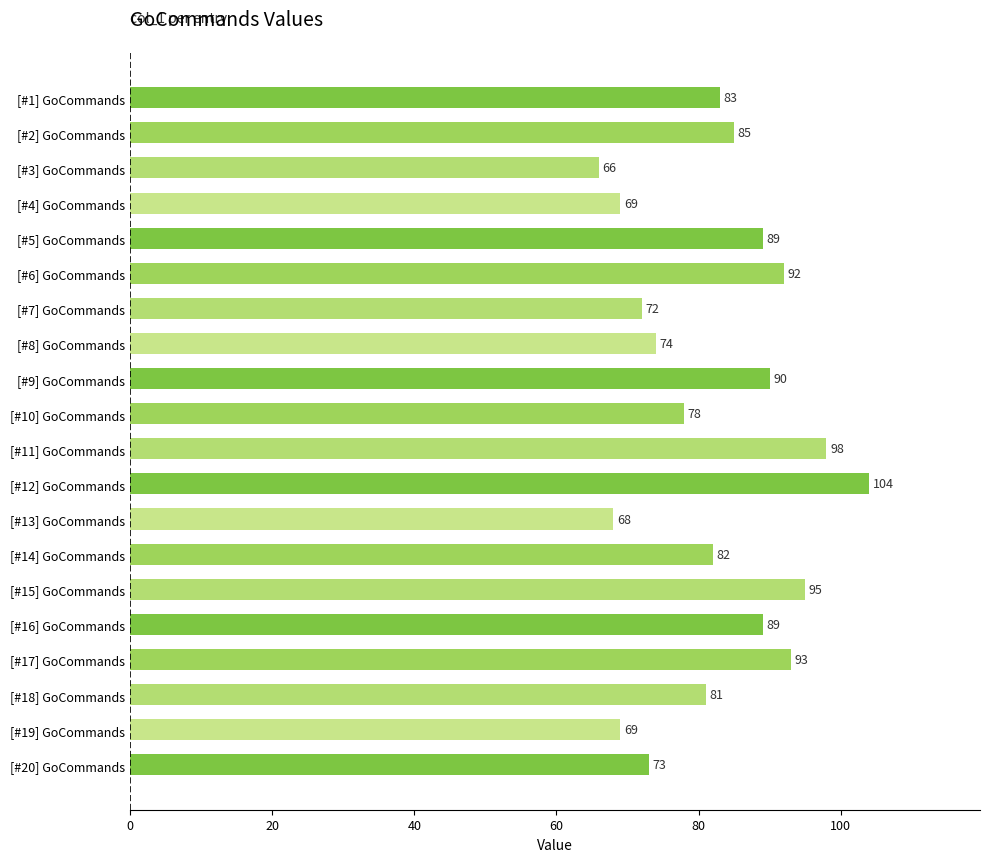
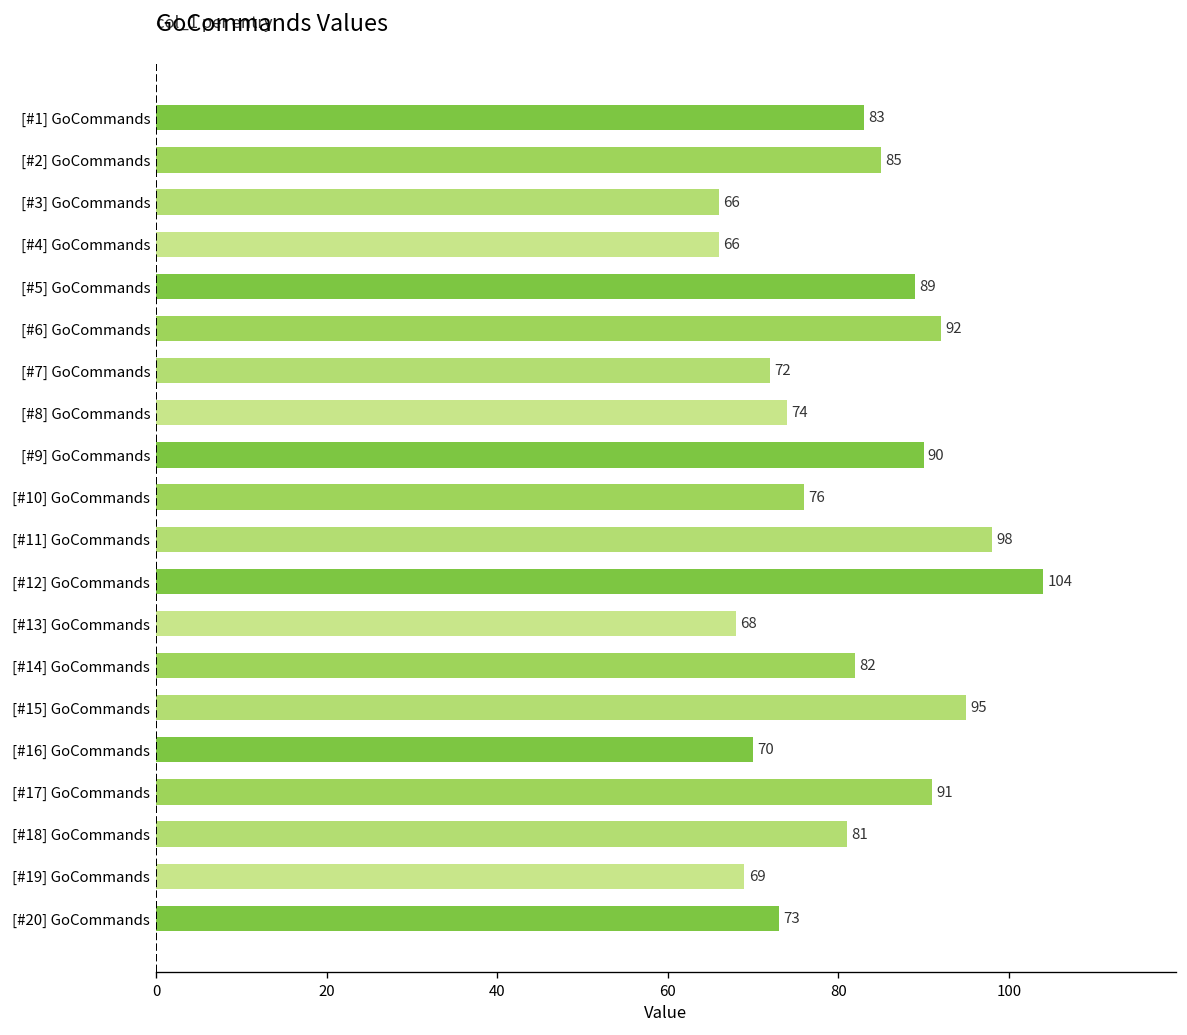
[#4] GoCommands: 69 -> 66
[#10] GoCommands: 78 -> 76
[#16] GoCommands: 89 -> 70
[#17] GoCommands: 93 -> 91
